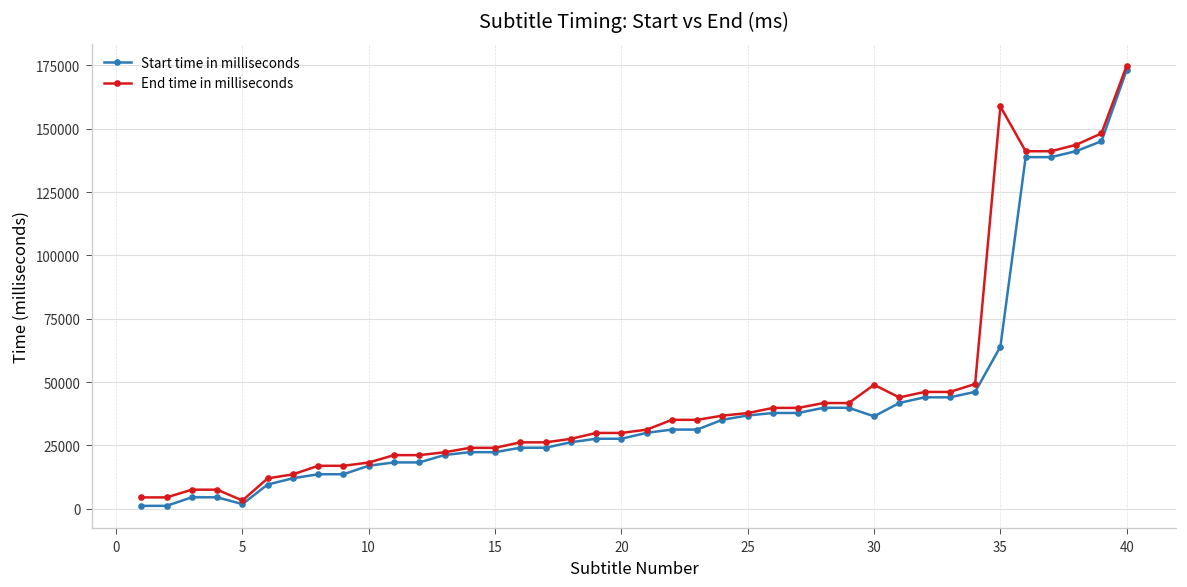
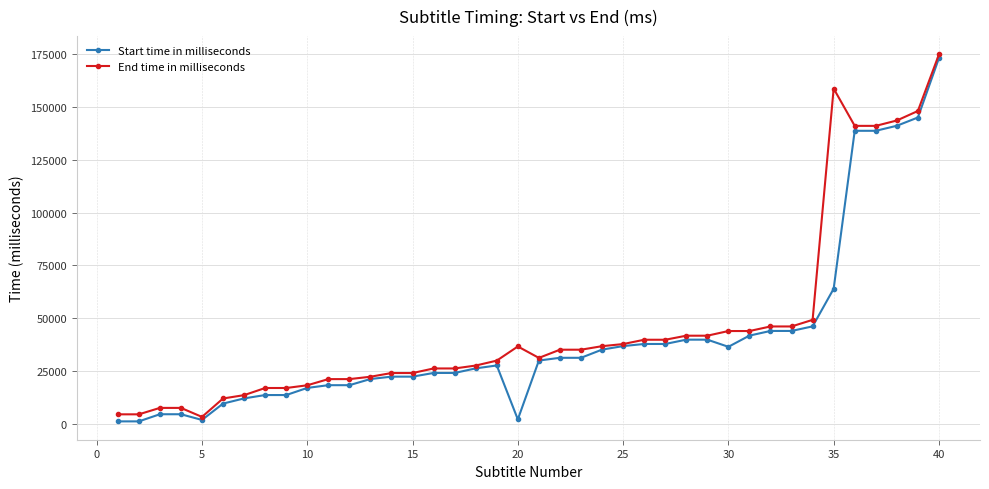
Start time in milliseconds, 20: 28000 -> 2000
End time in milliseconds, 20: 30000 -> 37000
End time in milliseconds, 30: 49000 -> 44000
